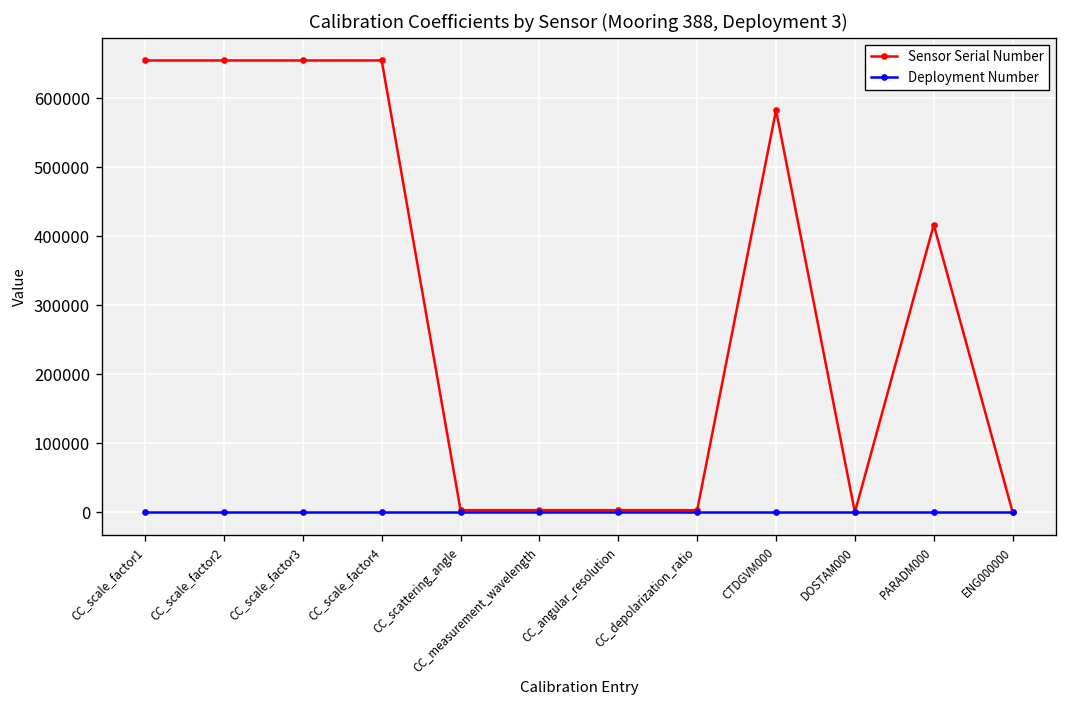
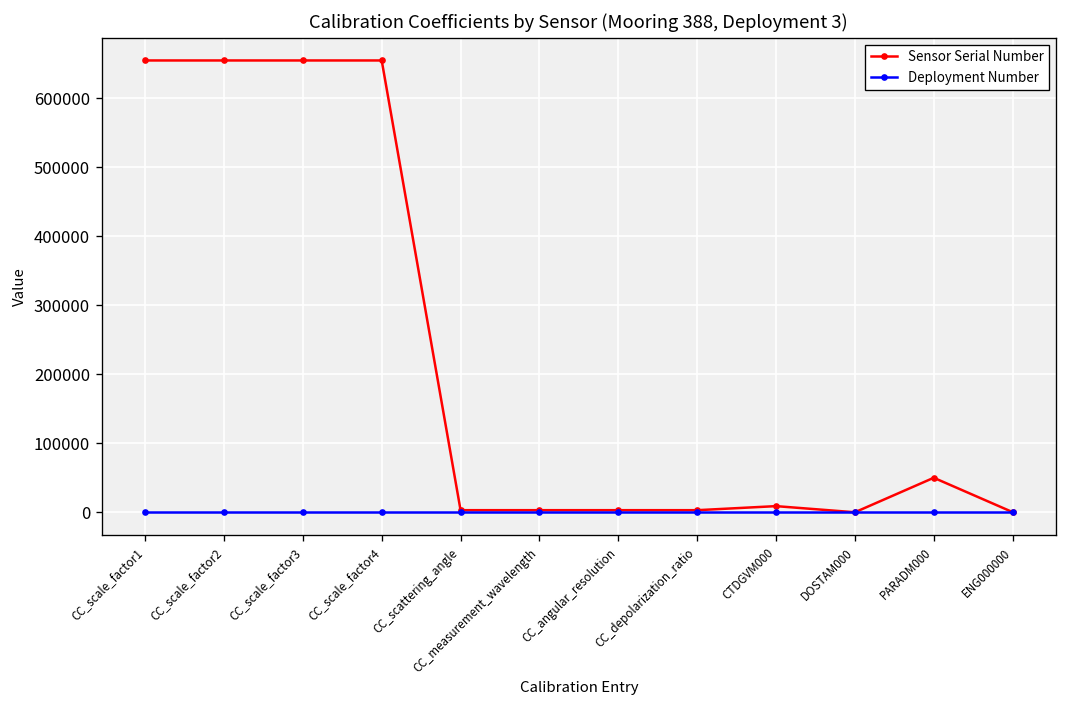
Sensor Serial Number, CTDGVM000: 580000 -> 10000
Sensor Serial Number, PARADM000: 420000 -> 50000
